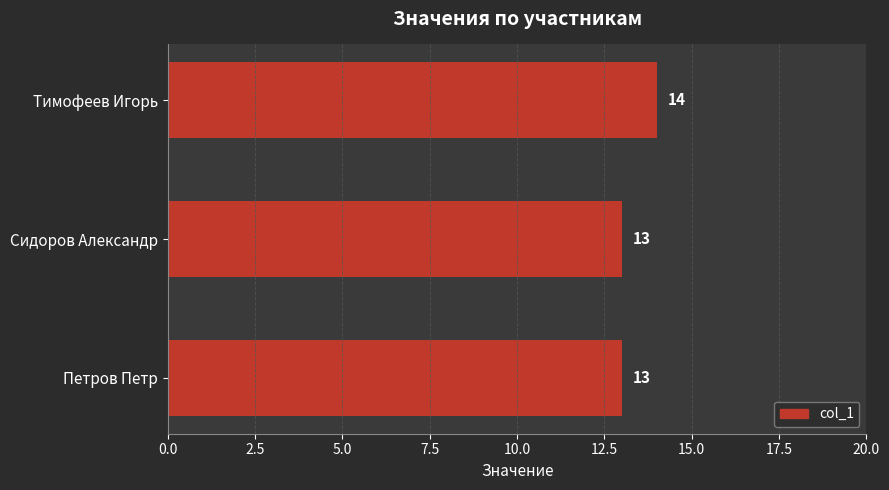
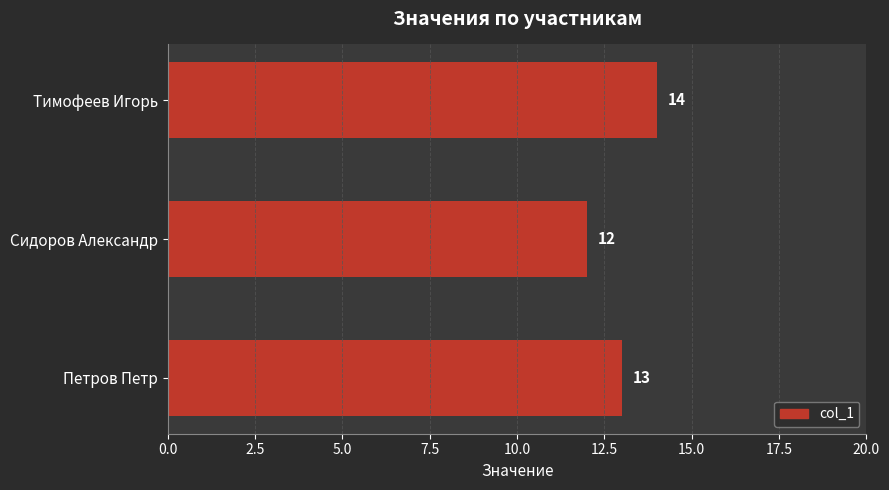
Сидоров Александр: 13 -> 12
